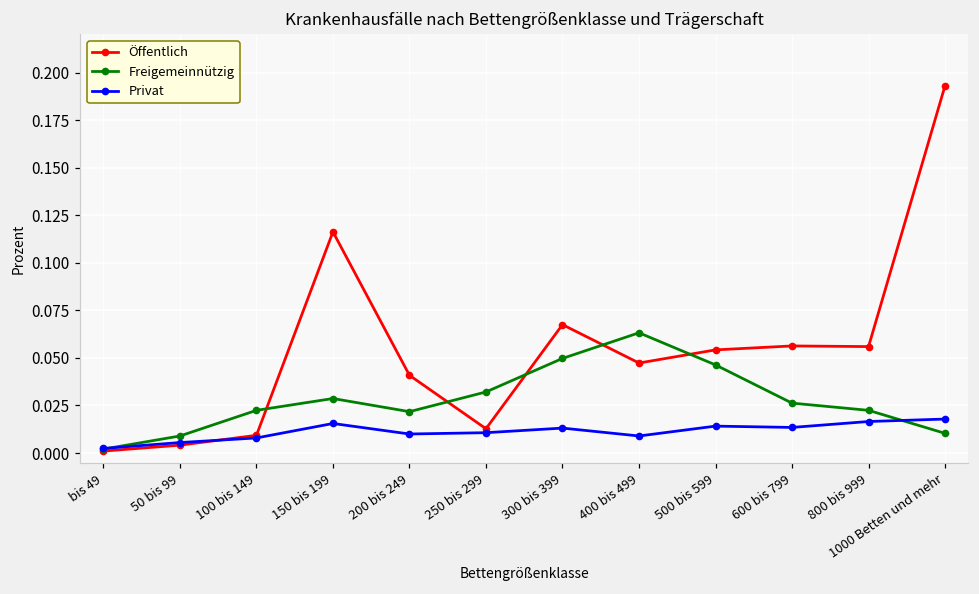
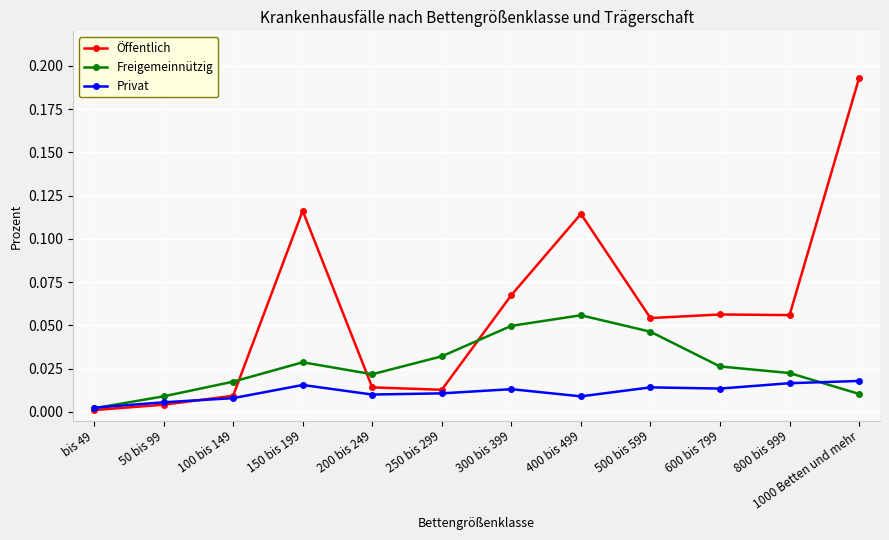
Freigemeinnützig, 100 bis 149: 0.022 -> 0.017
Öffentlich, 200 bis 249: 0.041 -> 0.014
Öffentlich, 400 bis 499: 0.047 -> 0.114
Freigemeinnützig, 400 bis 499: 0.063 -> 0.056
